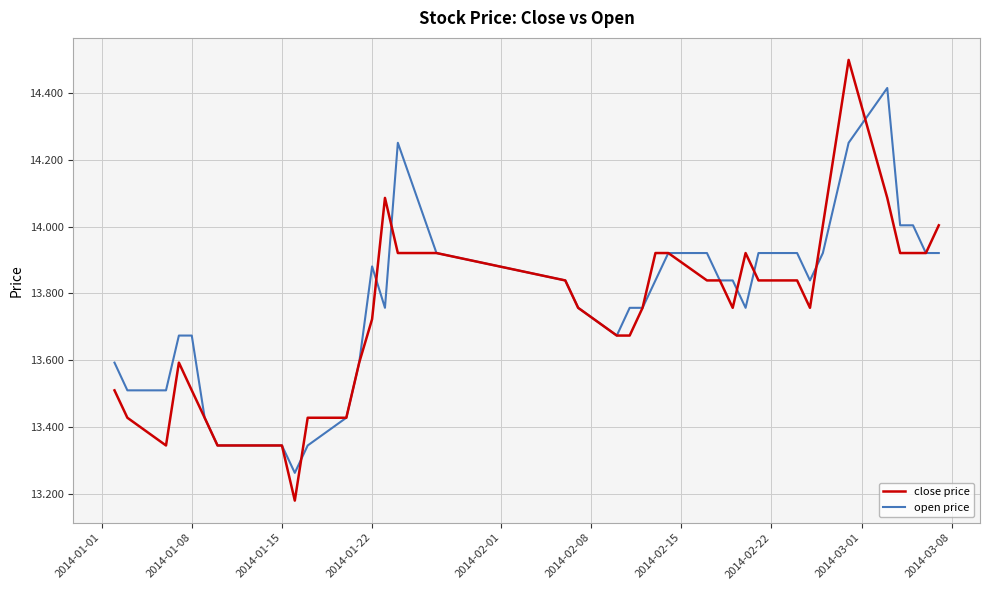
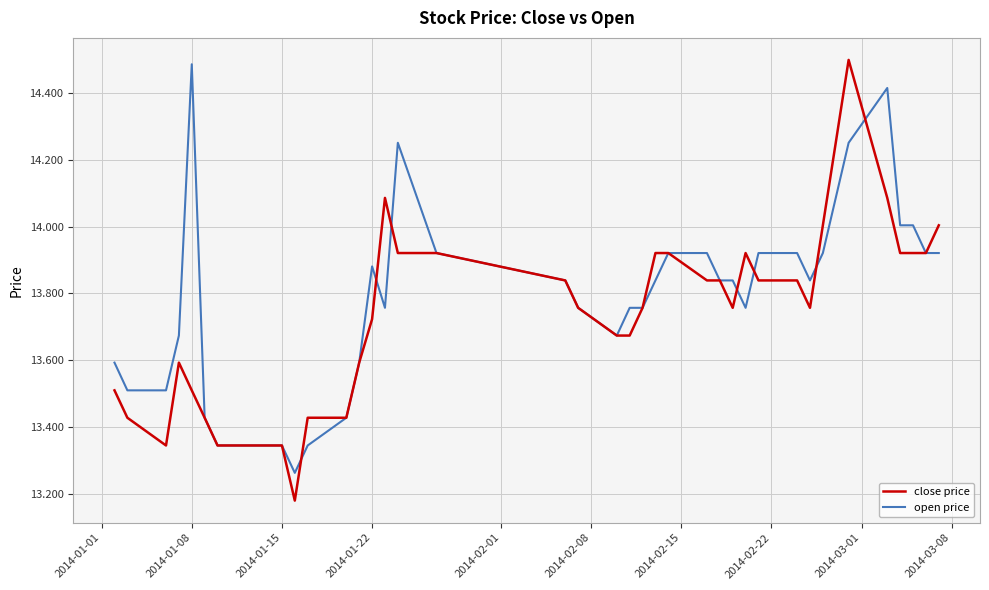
open price, 2014-01-08: 13.67 -> 14.49
